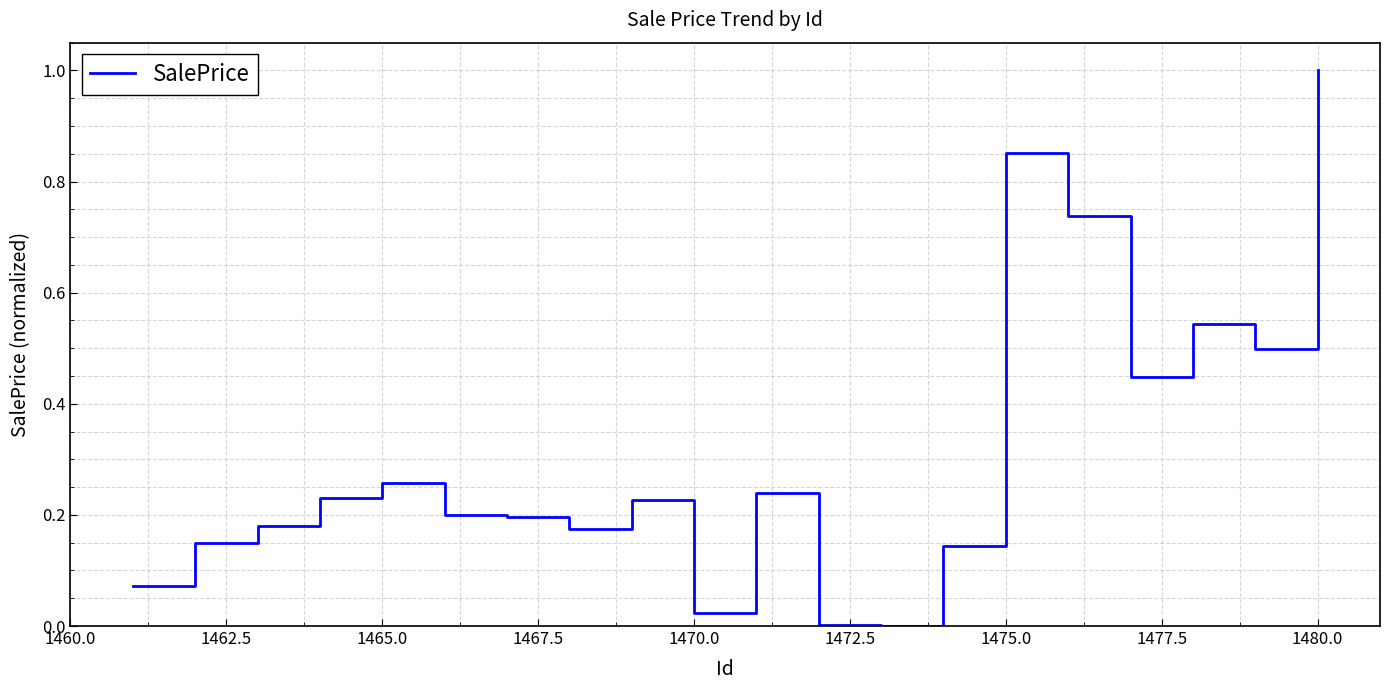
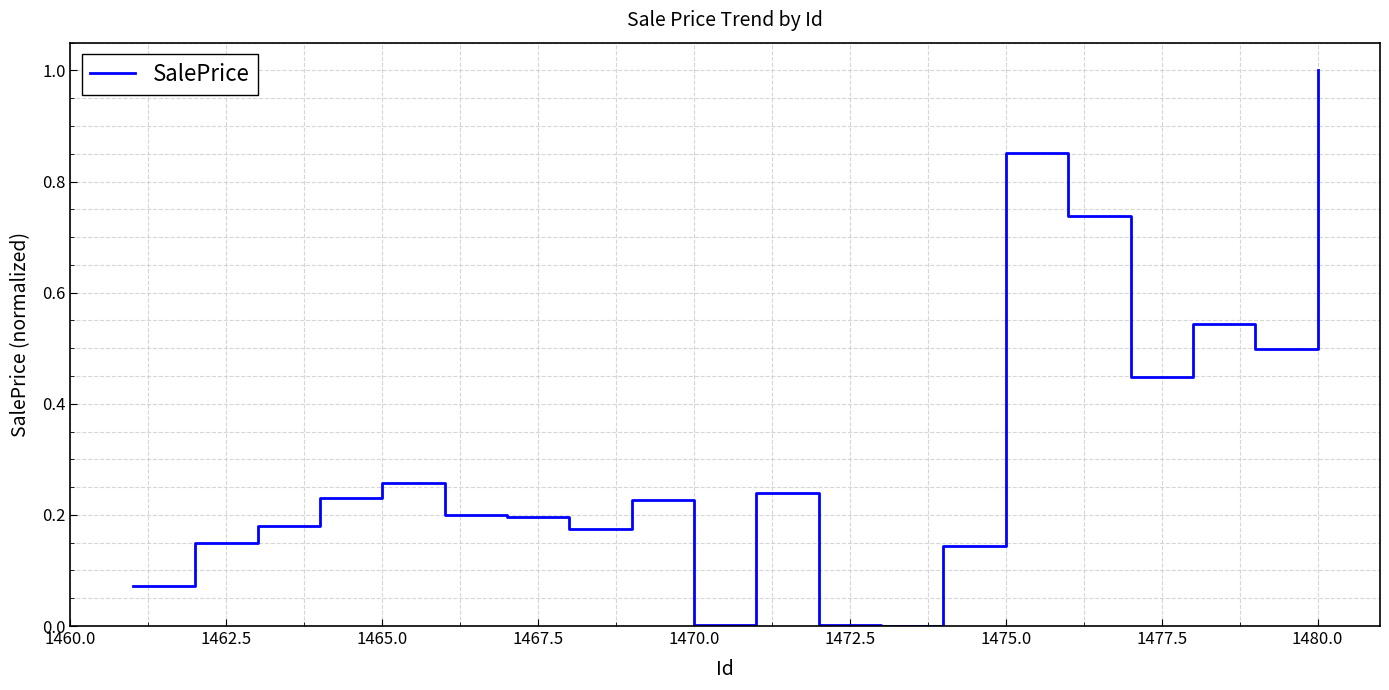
1470.0: 0.02 -> 0.00
